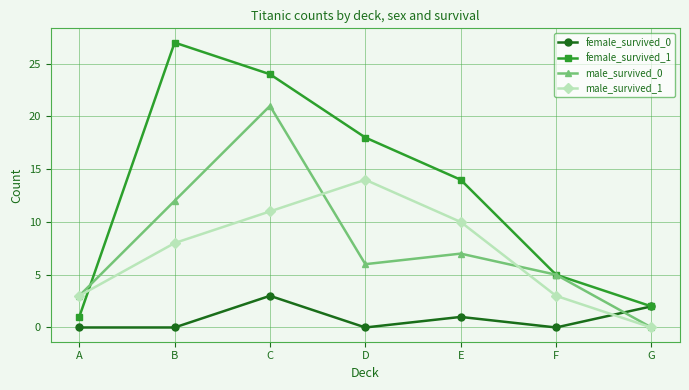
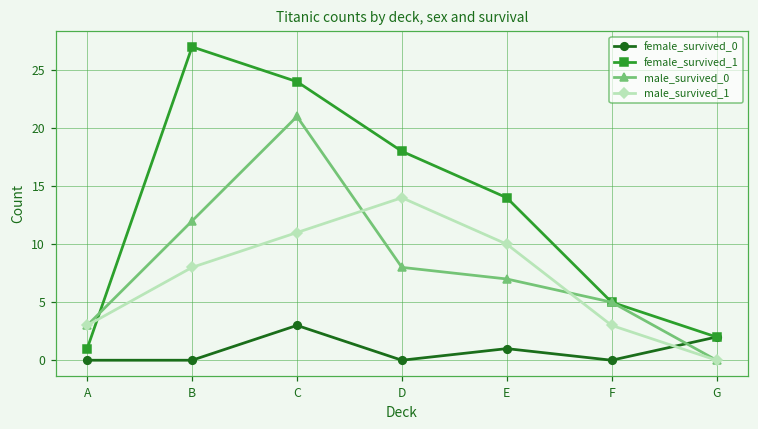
male_survived_0, D: 6 -> 8
